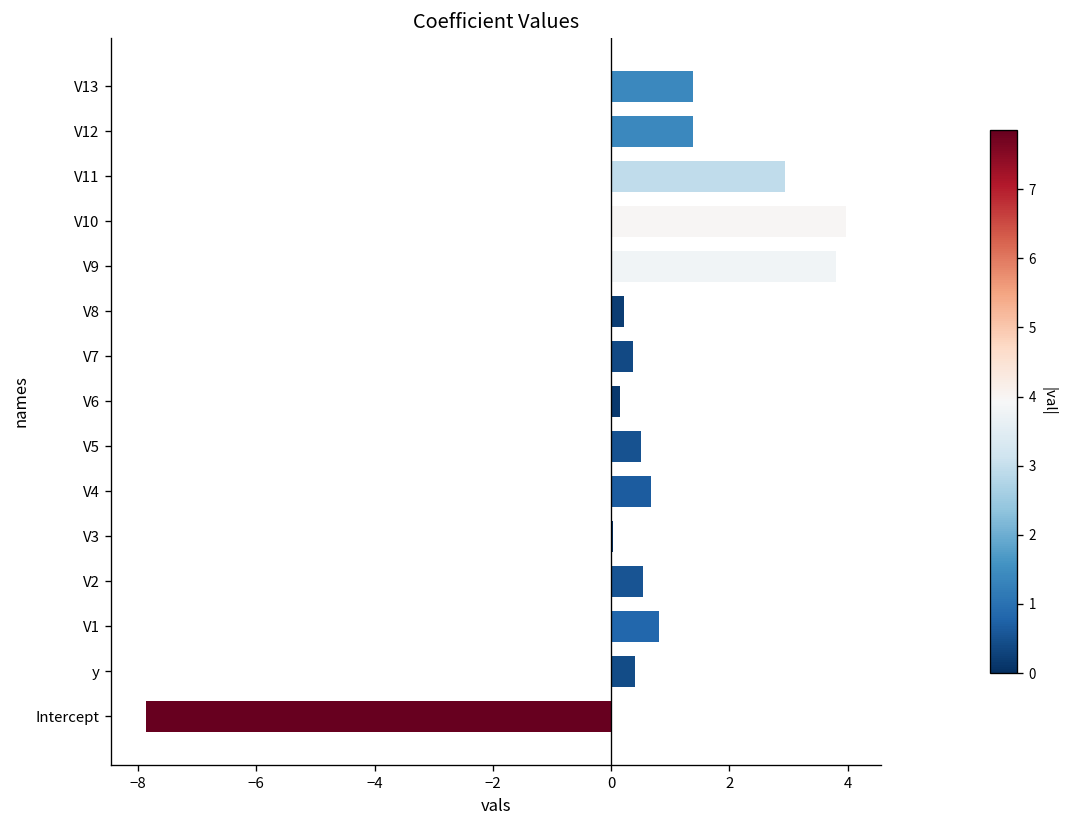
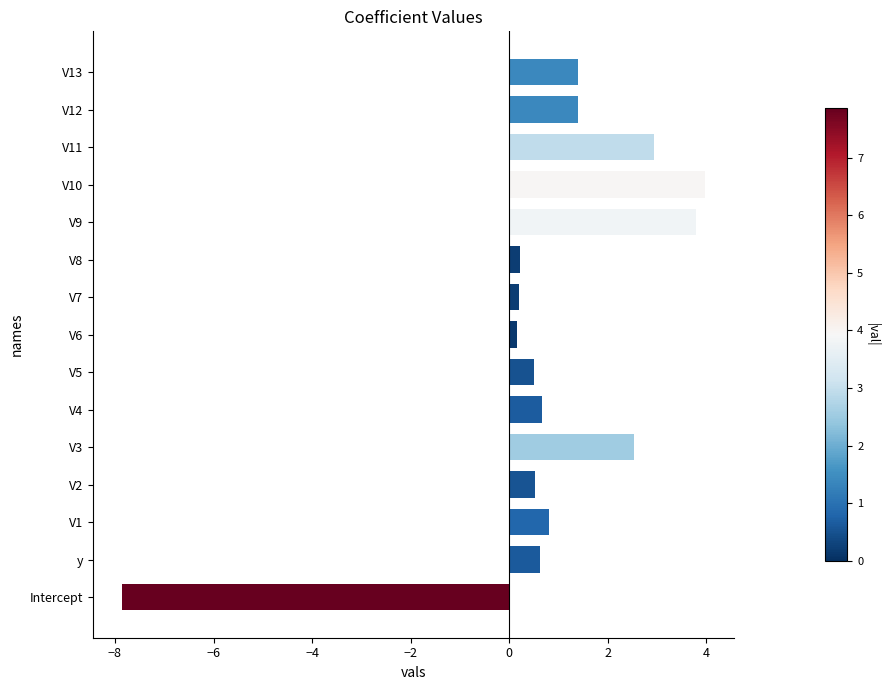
V7: 0.4 -> 0.2
V3: 0.0 -> 2.5
y: 0.4 -> 0.6
